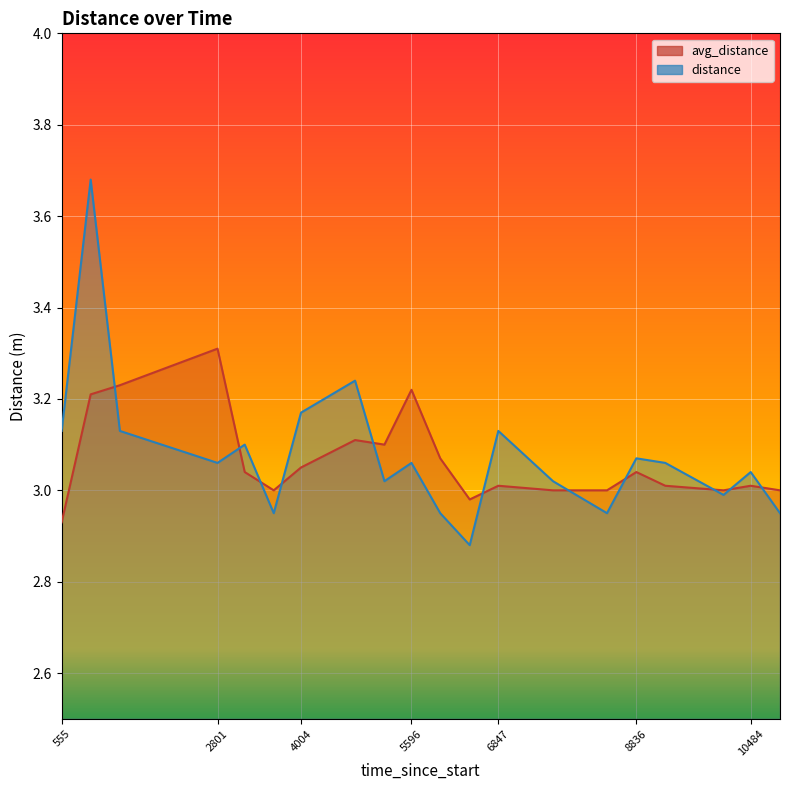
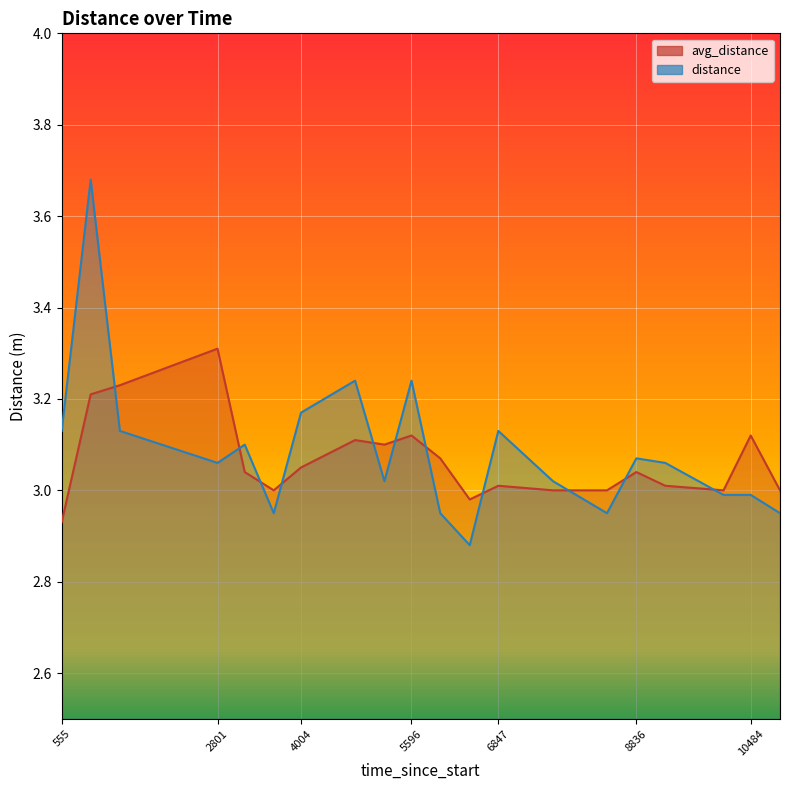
avg_distance, 5596: 3.22 -> 3.12
distance, 5596: 3.06 -> 3.24
avg_distance, 10484: 3.01 -> 3.12
distance, 10484: 3.04 -> 2.99
